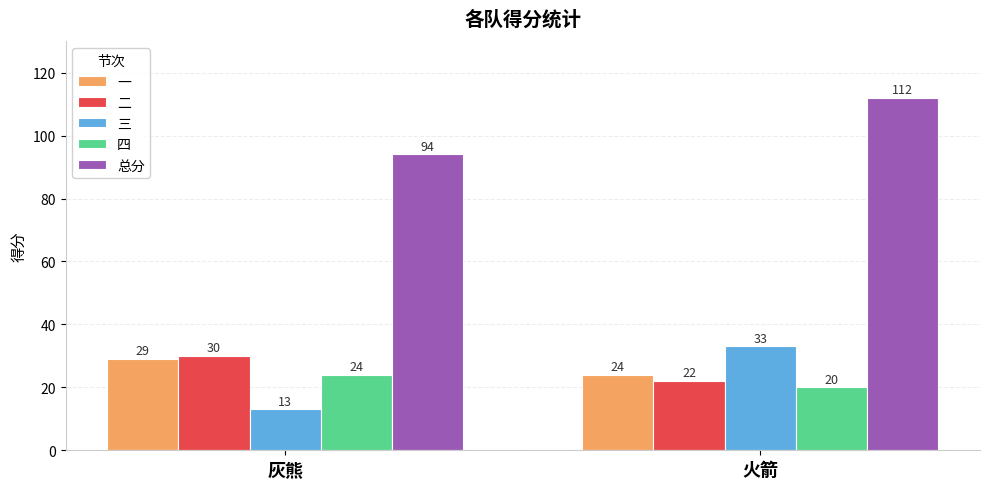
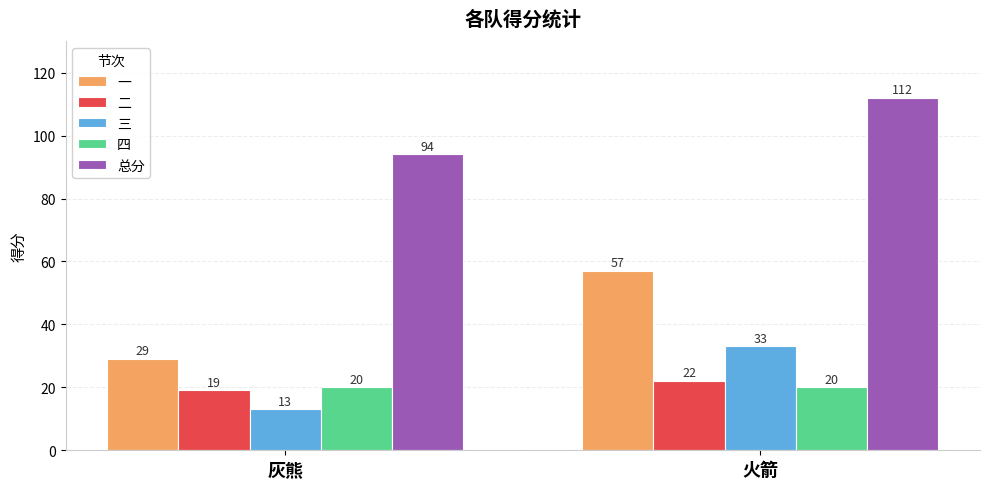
二, 灰熊: 30 -> 19
四, 灰熊: 24 -> 20
一, 火箭: 24 -> 57
